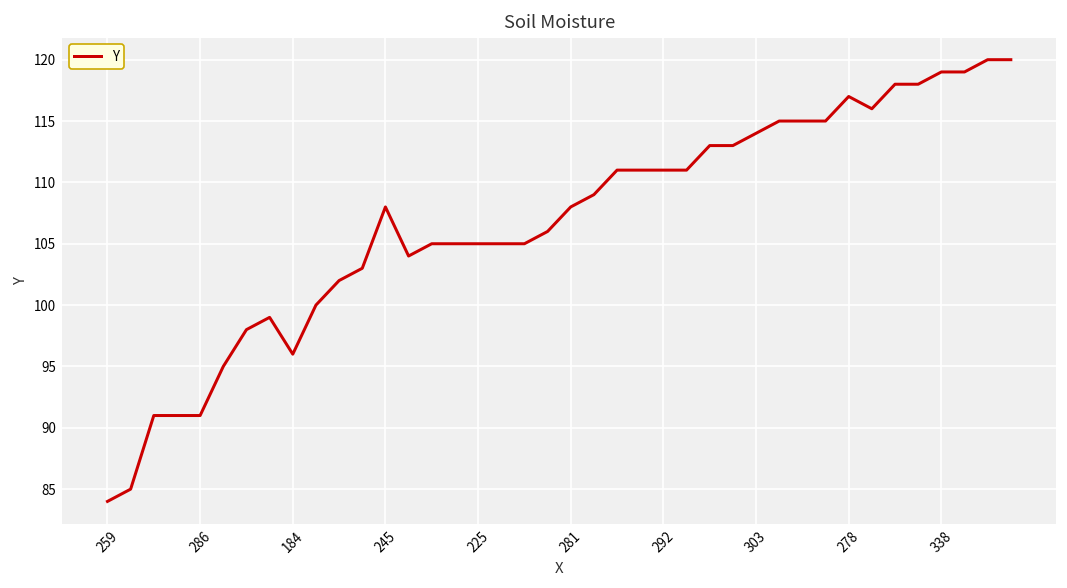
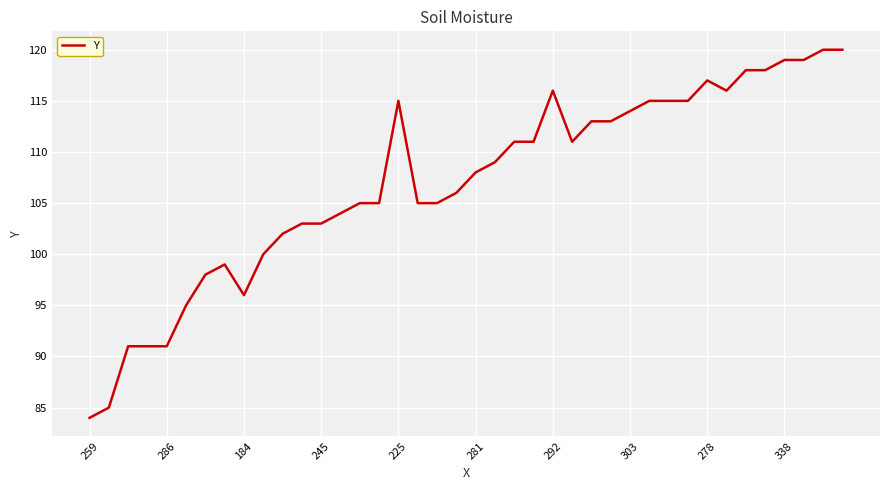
245: 108 -> 103
225: 105 -> 115
292: 111 -> 116
